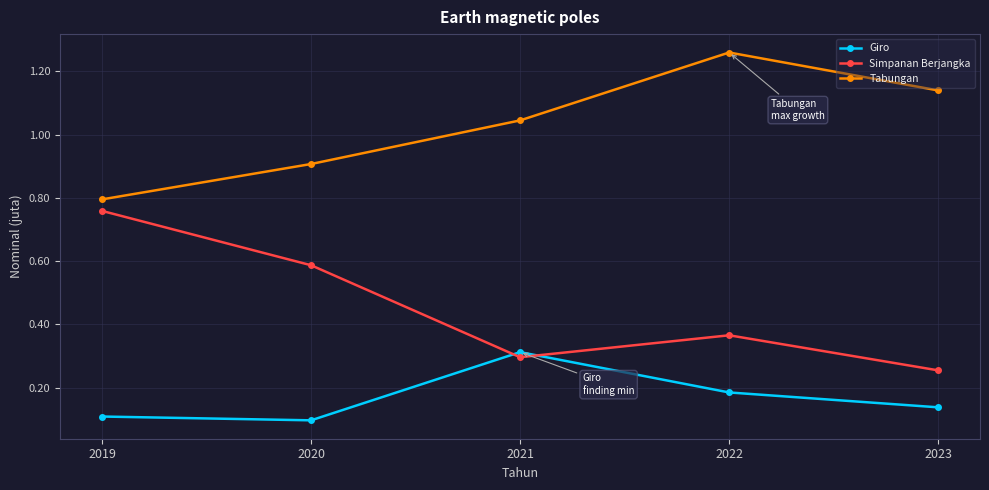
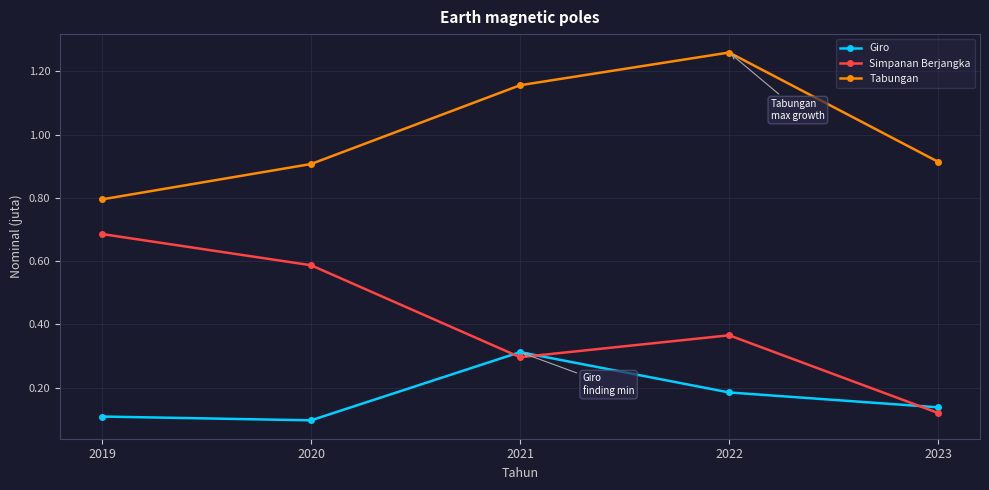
Simpanan Berjangka, 2019: 0.76 -> 0.69
Tabungan, 2021: 1.05 -> 1.16
Simpanan Berjangka, 2023: 0.25 -> 0.12
Tabungan, 2023: 1.14 -> 0.91
